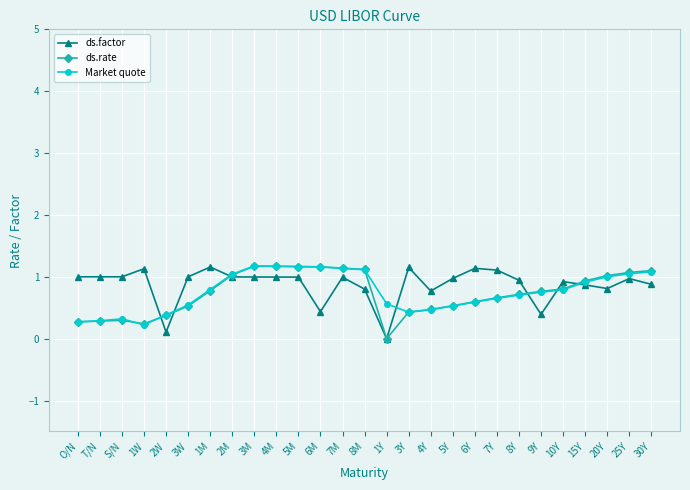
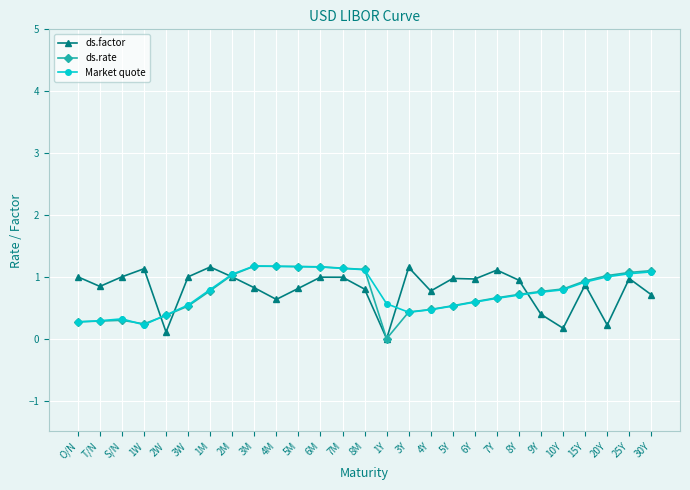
ds.factor, T/N: 1.0 -> 0.8
ds.factor, 3M: 1.0 -> 0.8
ds.factor, 4M: 1.0 -> 0.6
ds.factor, 5M: 1.0 -> 0.8
ds.factor, 6M: 0.4 -> 1.0
ds.factor, 6Y: 1.1 -> 1.0
ds.factor, 10Y: 0.9 -> 0.2
ds.factor, 20Y: 0.8 -> 0.2
ds.factor, 30Y: 0.9 -> 0.7
